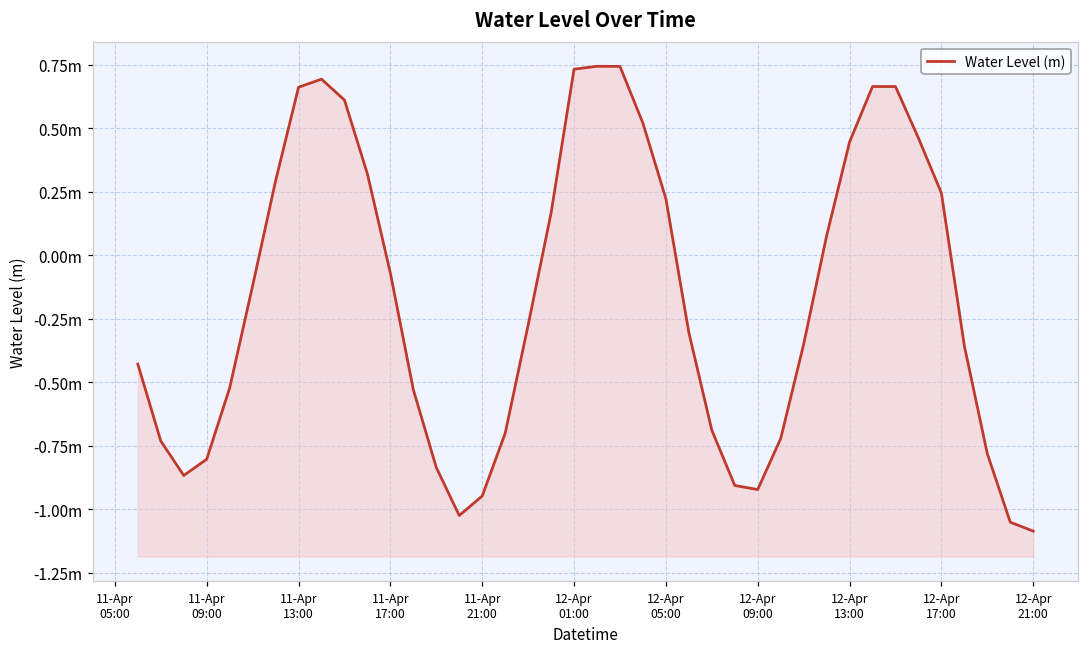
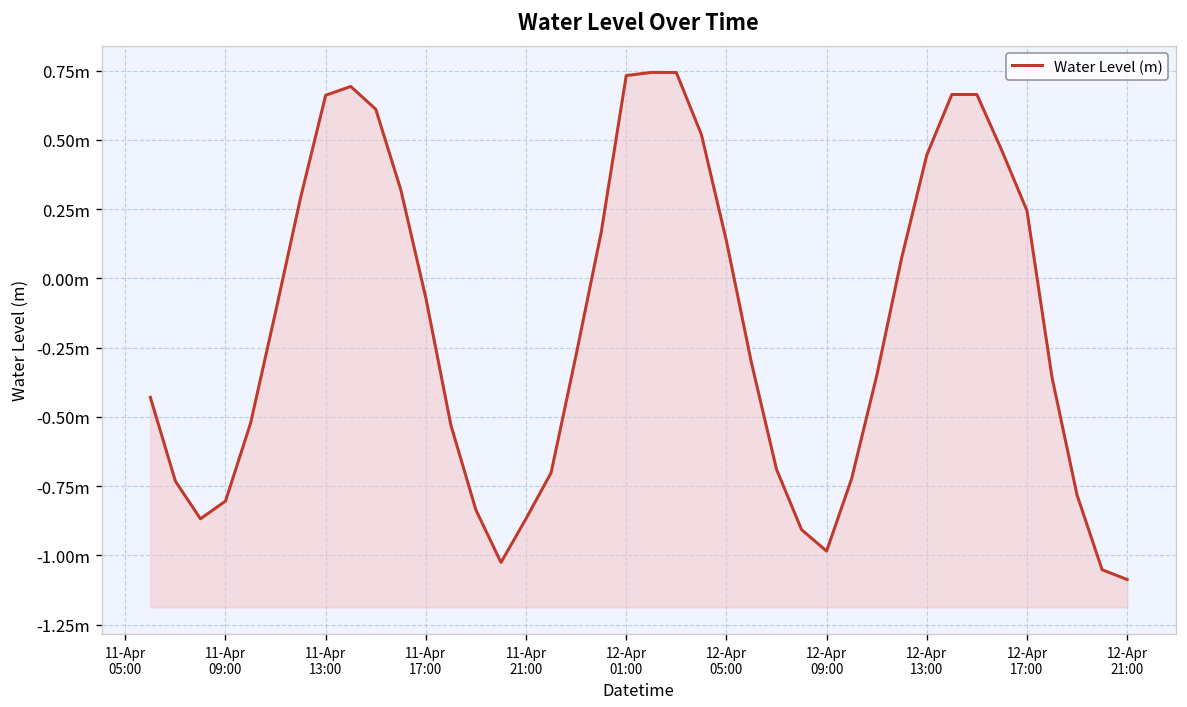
11-Apr 21:00: -0.95m -> -0.87m
12-Apr 05:00: 0.22m -> 0.14m
12-Apr 09:00: -0.92m -> -0.98m
